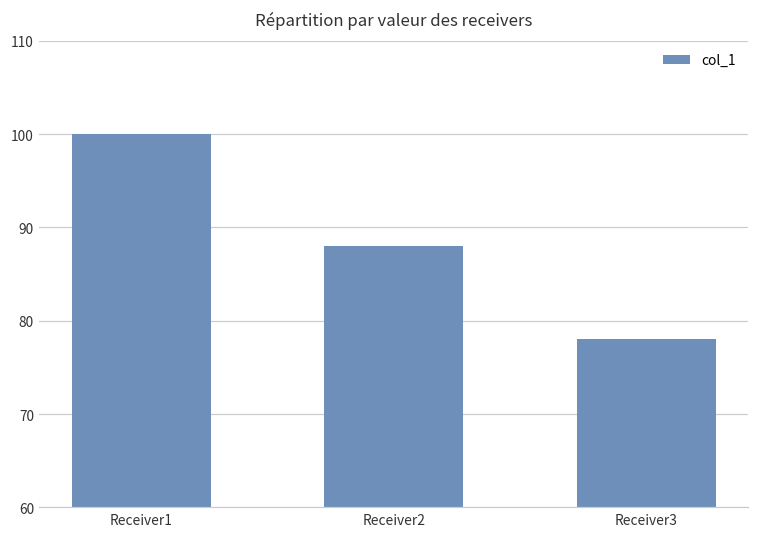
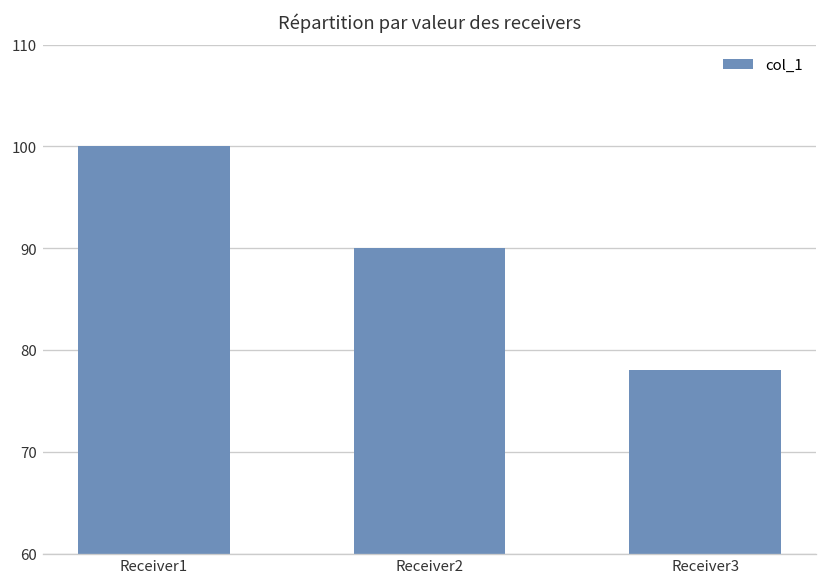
Receiver2: 88 -> 90
